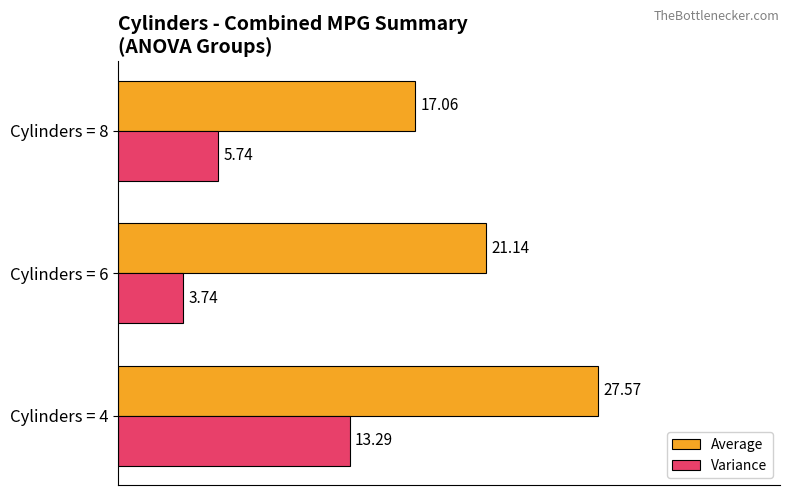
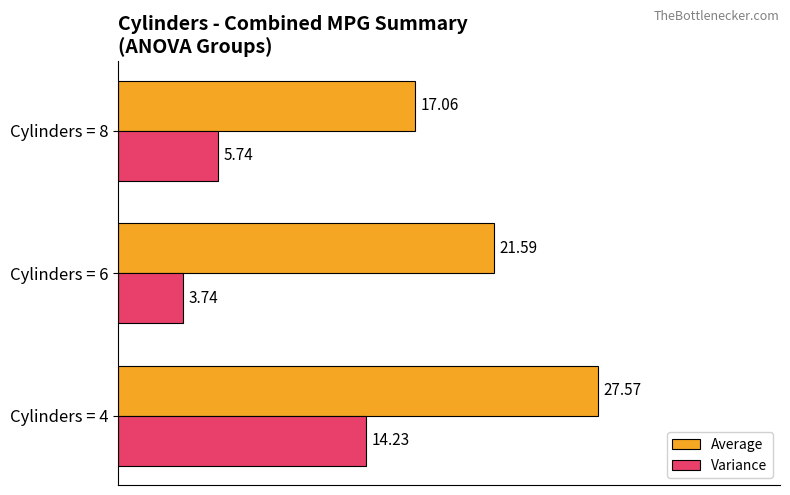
Average, Cylinders = 6: 21.14 -> 21.59
Variance, Cylinders = 4: 13.29 -> 14.23
